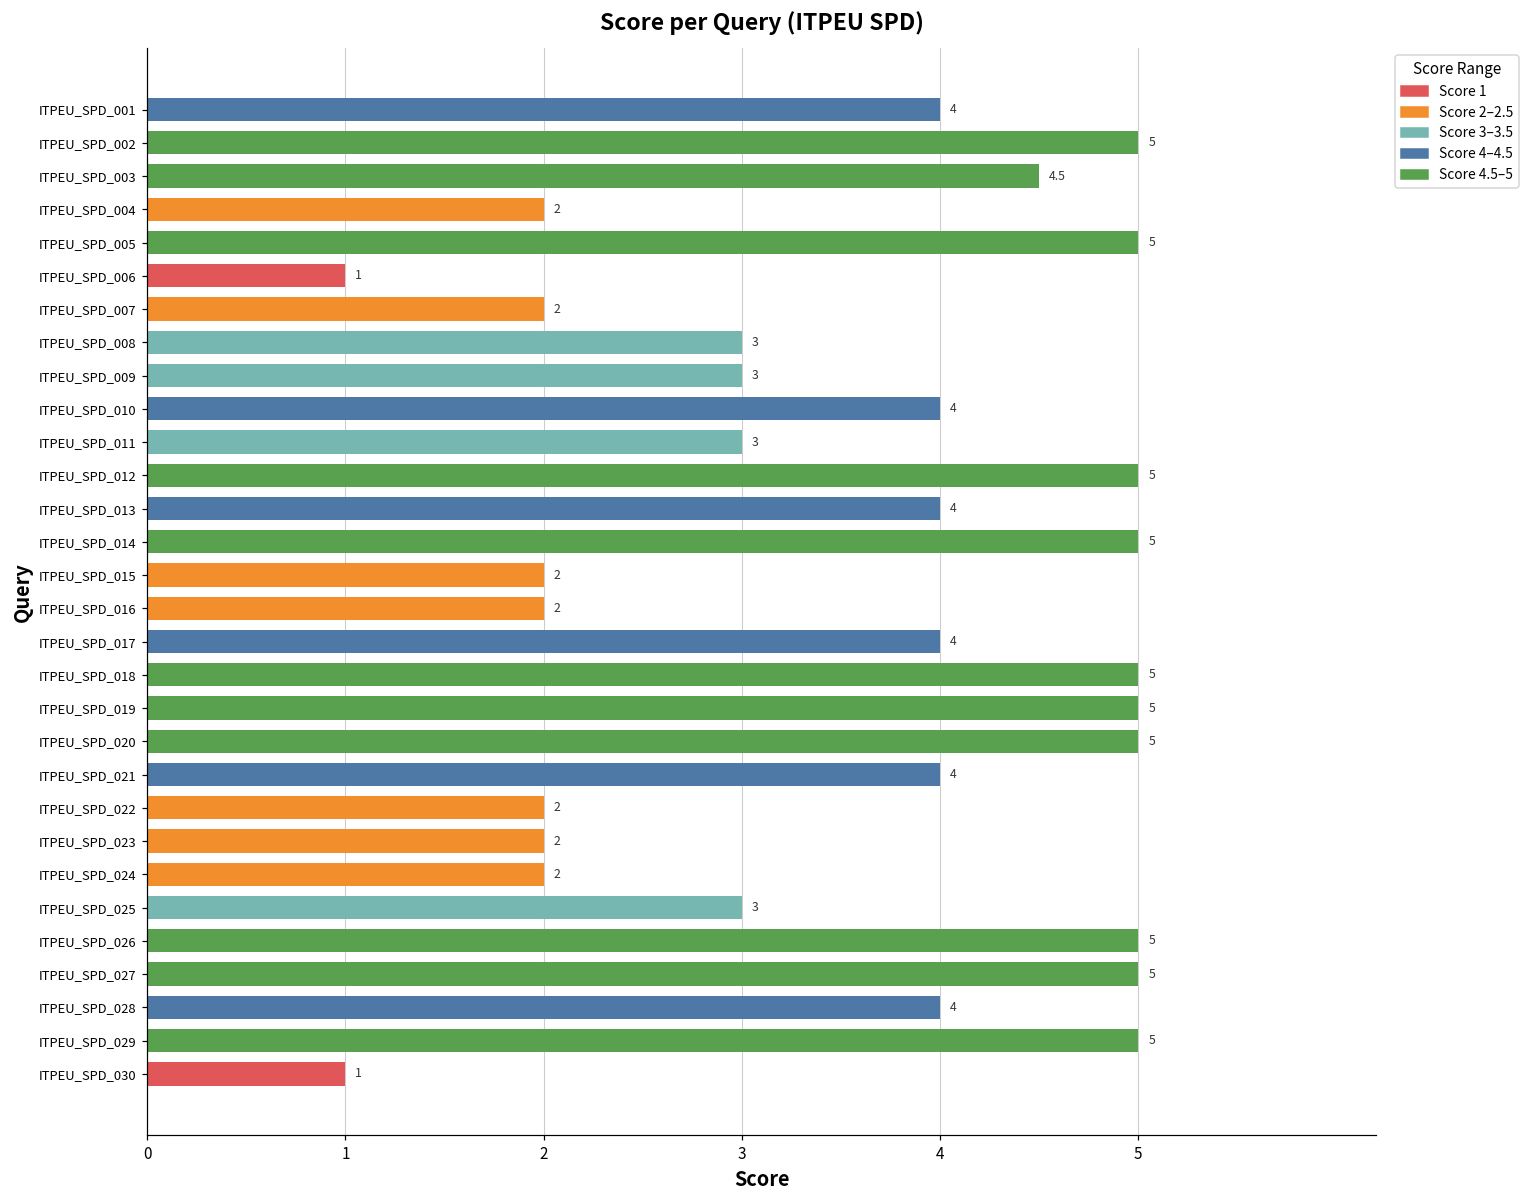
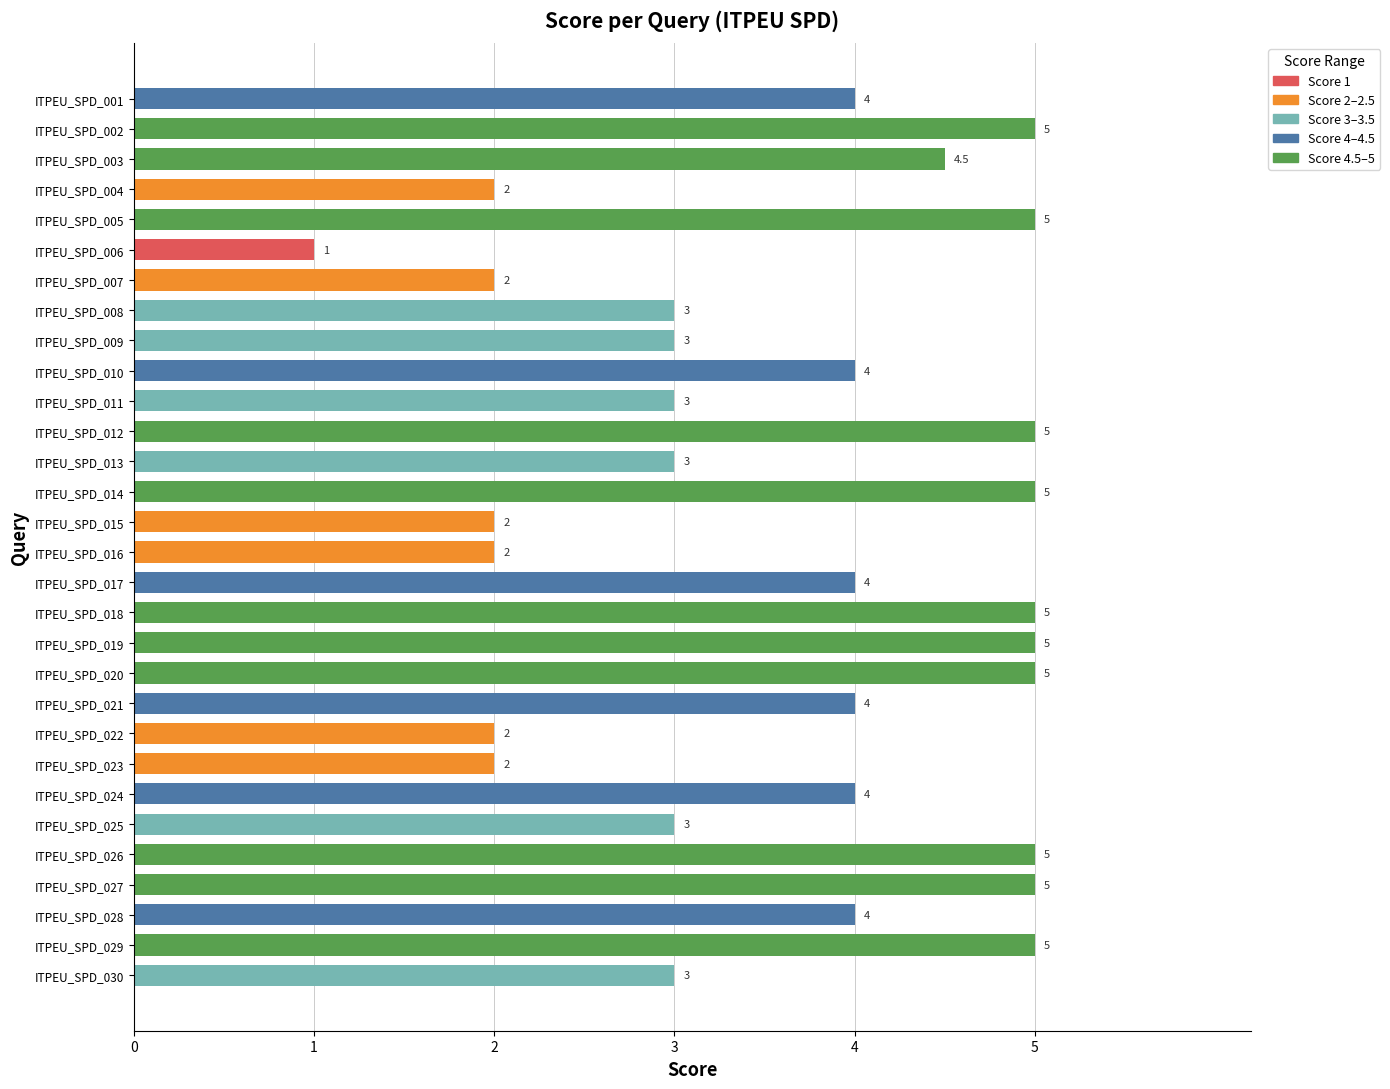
ITPEU_SPD_013: 4 -> 3
ITPEU_SPD_024: 2 -> 4
ITPEU_SPD_030: 1 -> 3
